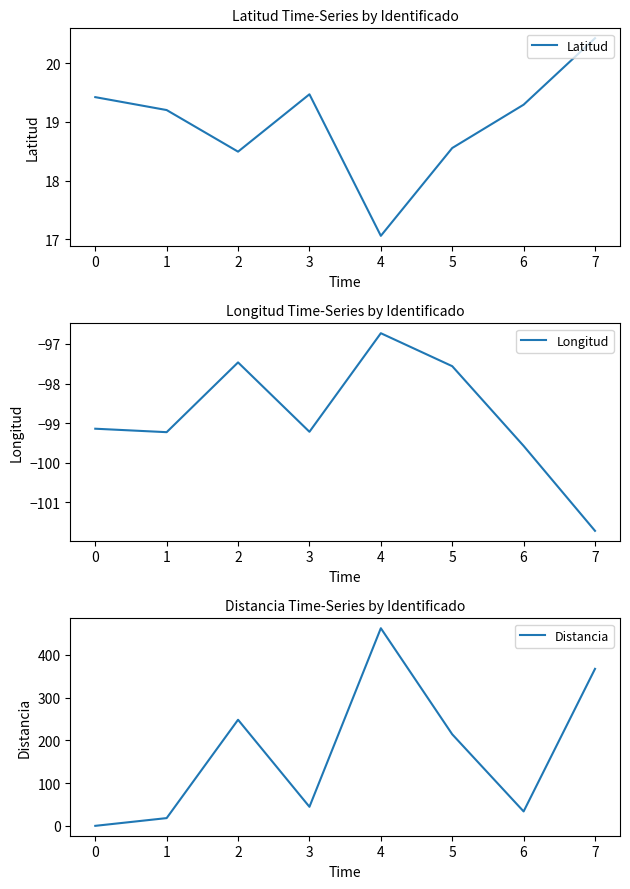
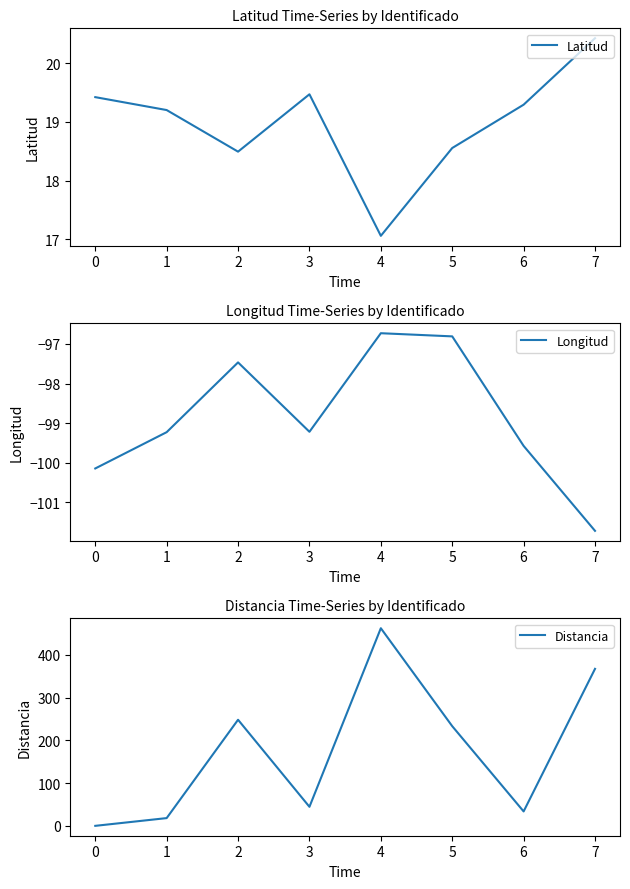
Longitud Time-Series by Identificado, 0: -99.1 -> -100.1
Longitud Time-Series by Identificado, 5: -97.6 -> -96.8
Distancia Time-Series by Identificado, 5: 210 -> 230
